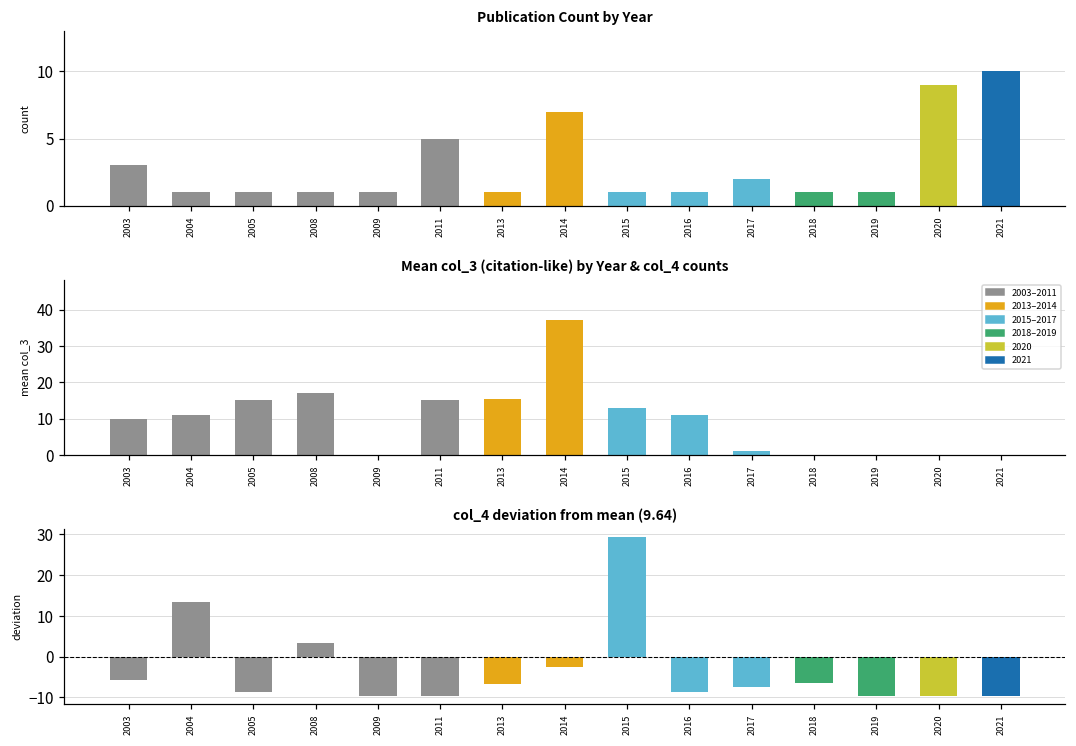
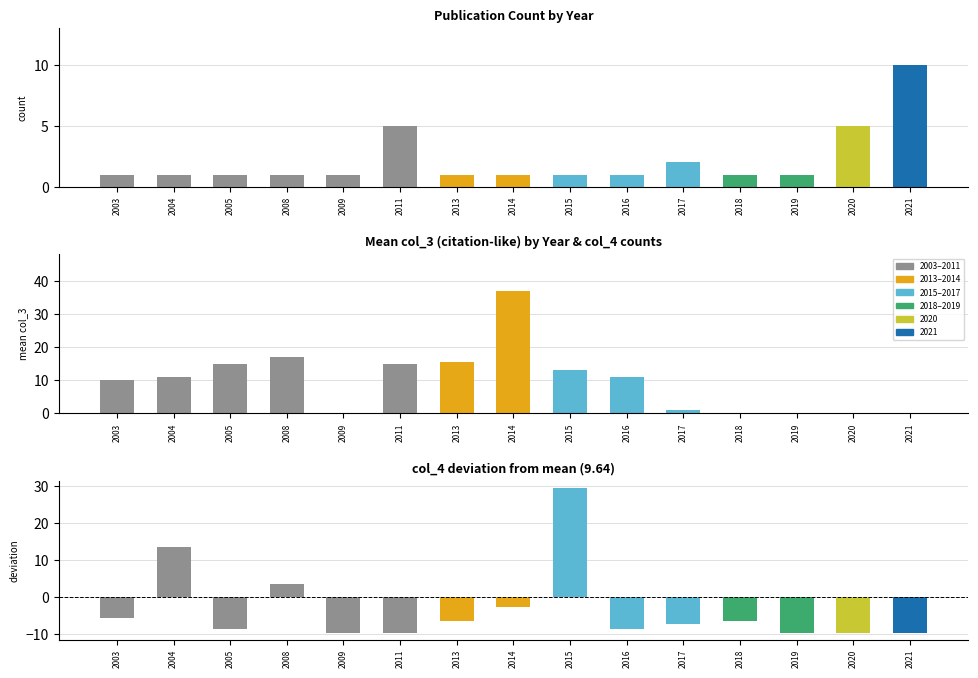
Publication Count by Year, 2003: 3 -> 1
Publication Count by Year, 2014: 7 -> 1
Publication Count by Year, 2020: 9 -> 5
